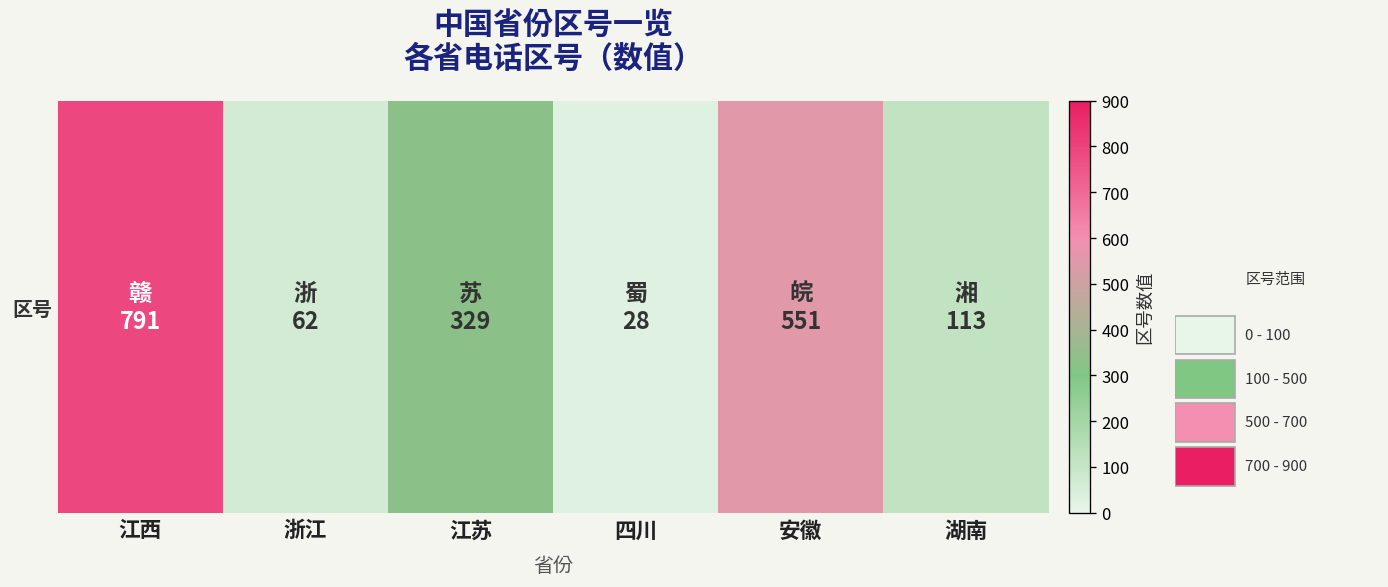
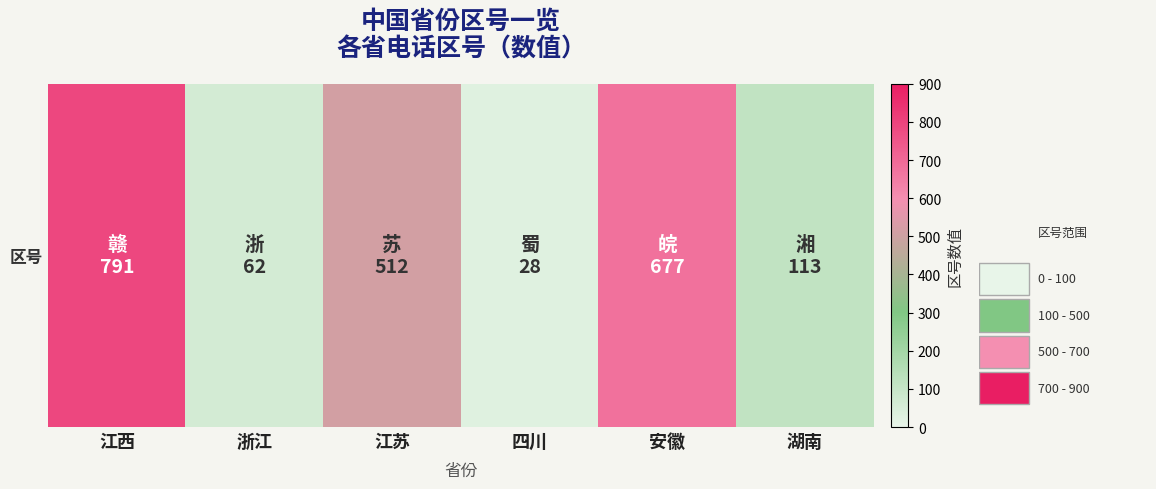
区号, 江苏: 329 -> 512
区号, 安徽: 551 -> 677
